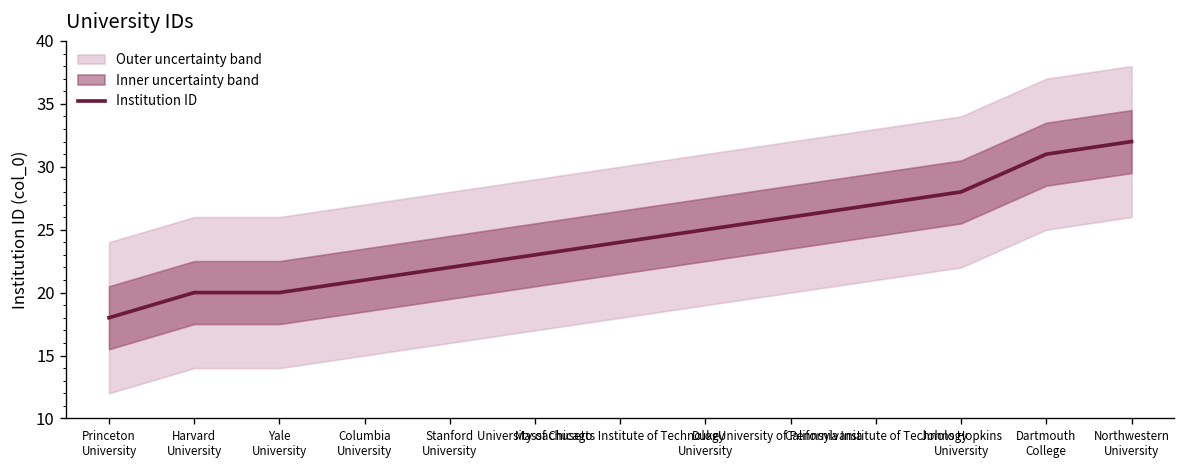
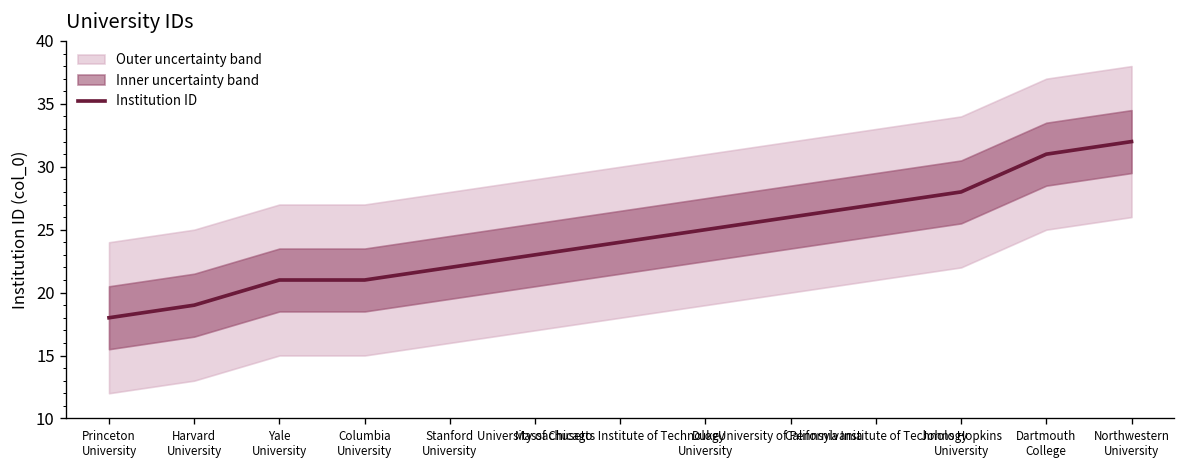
Institution ID, Harvard University: 20 -> 19
Institution ID, Yale University: 20 -> 21
